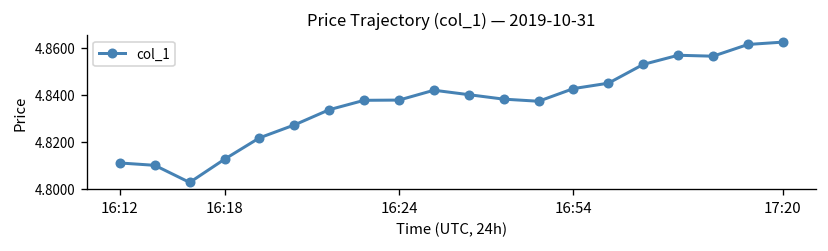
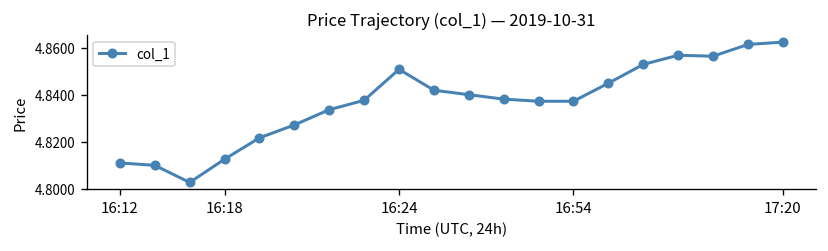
16:24: 4.838 -> 4.851
16:54: 4.843 -> 4.837
